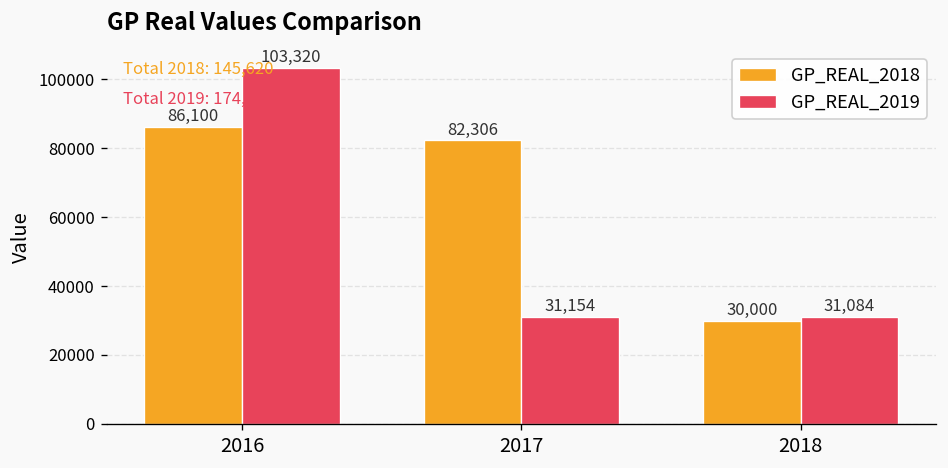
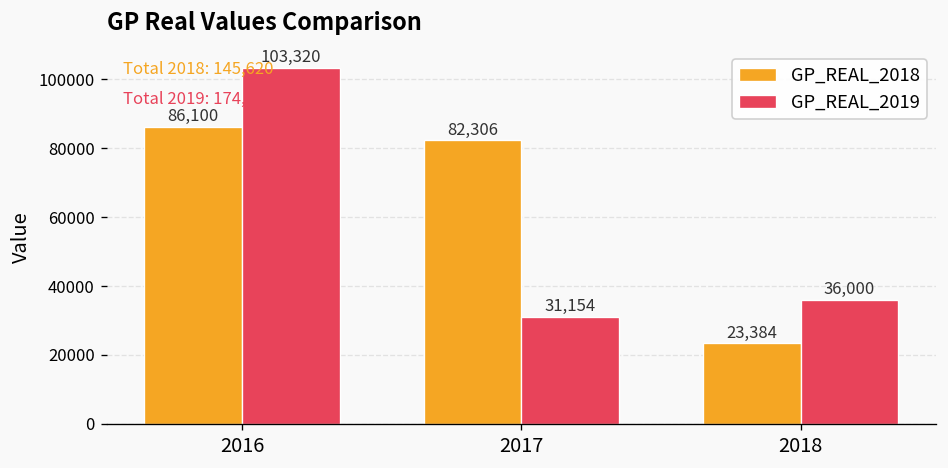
GP_REAL_2018, 2018: 30,000 -> 23,384
GP_REAL_2019, 2018: 31,084 -> 36,000
